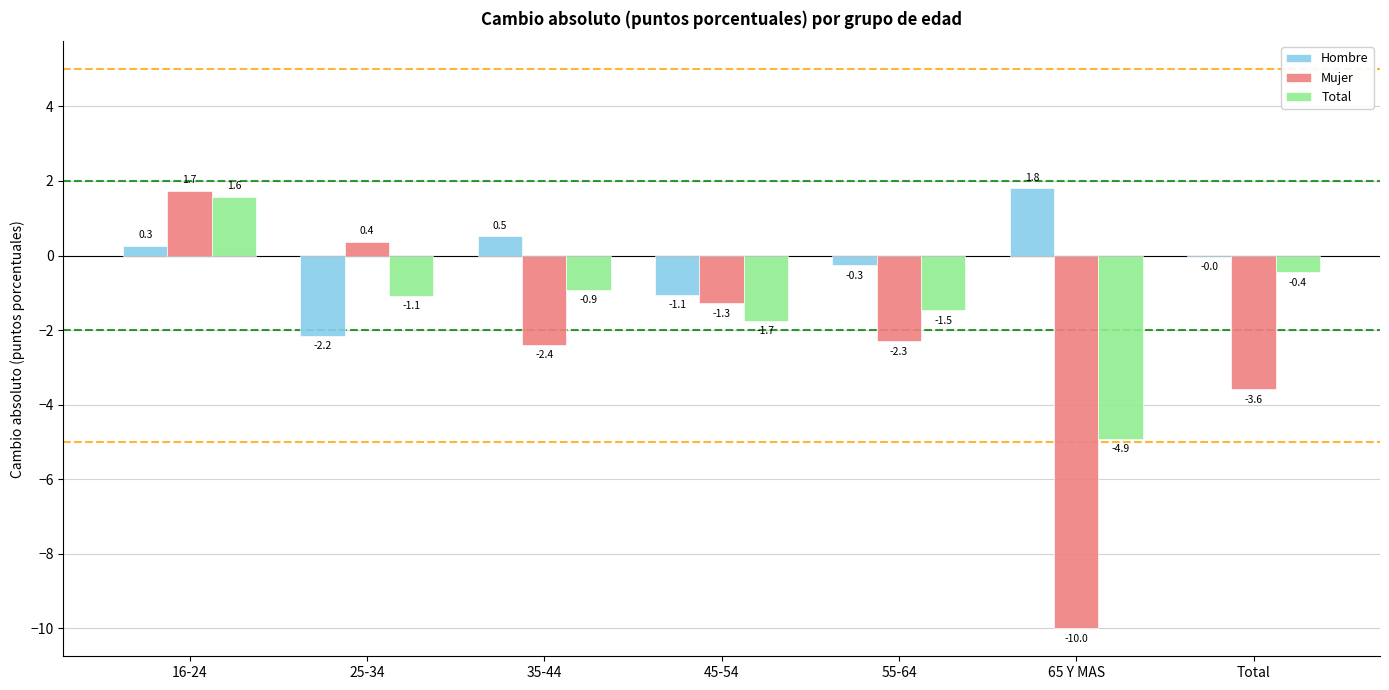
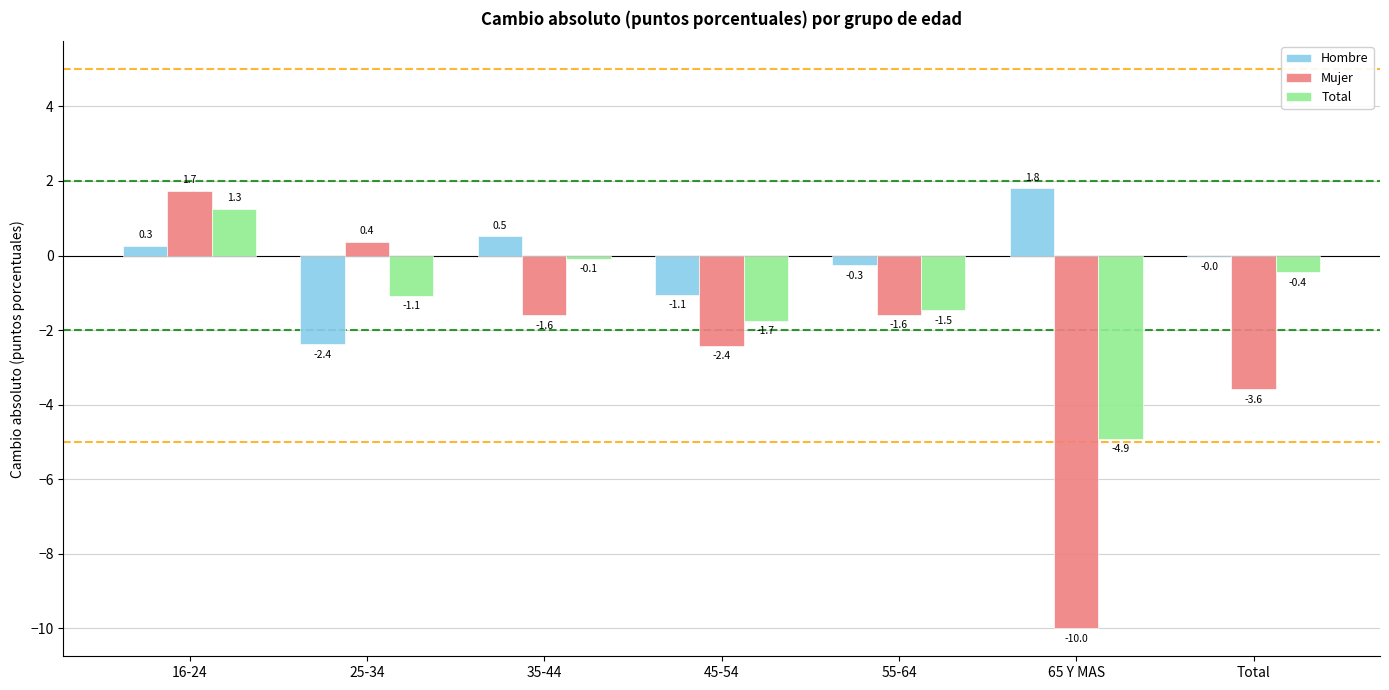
Total, 16-24: 1.6 -> 1.3
Hombre, 25-34: -2.2 -> -2.4
Mujer, 35-44: -2.4 -> -1.6
Total, 35-44: -0.9 -> -0.1
Mujer, 45-54: -1.3 -> -2.4
Mujer, 55-64: -2.3 -> -1.6
